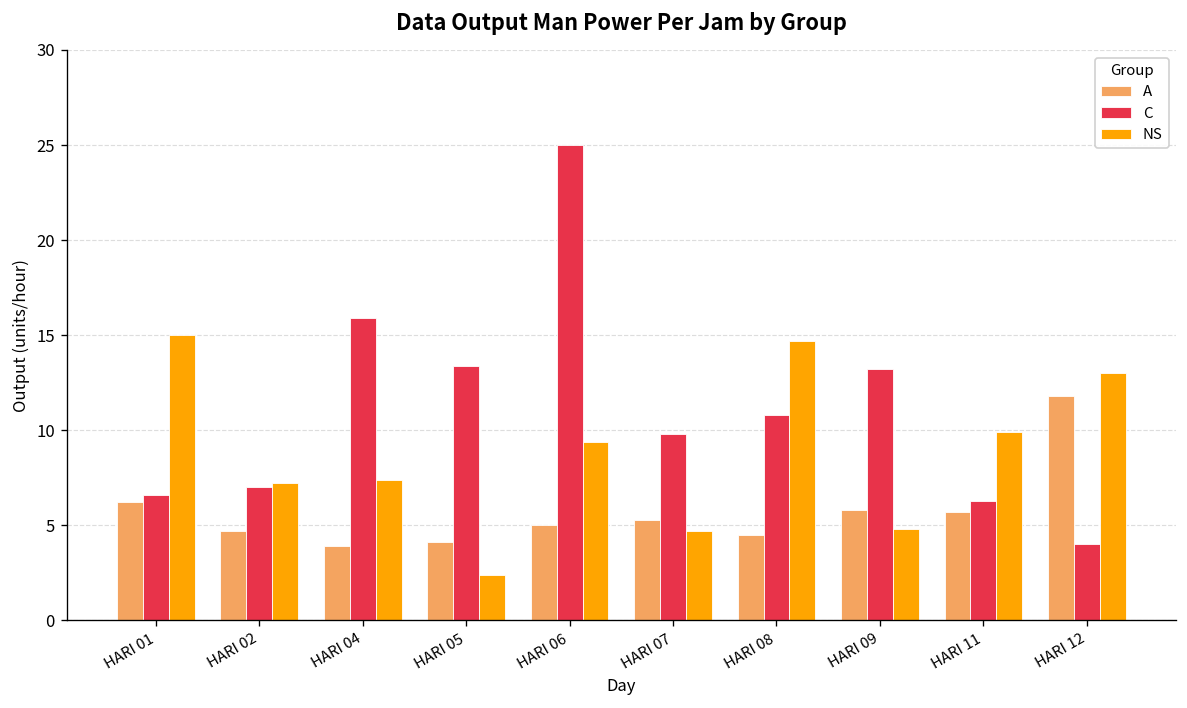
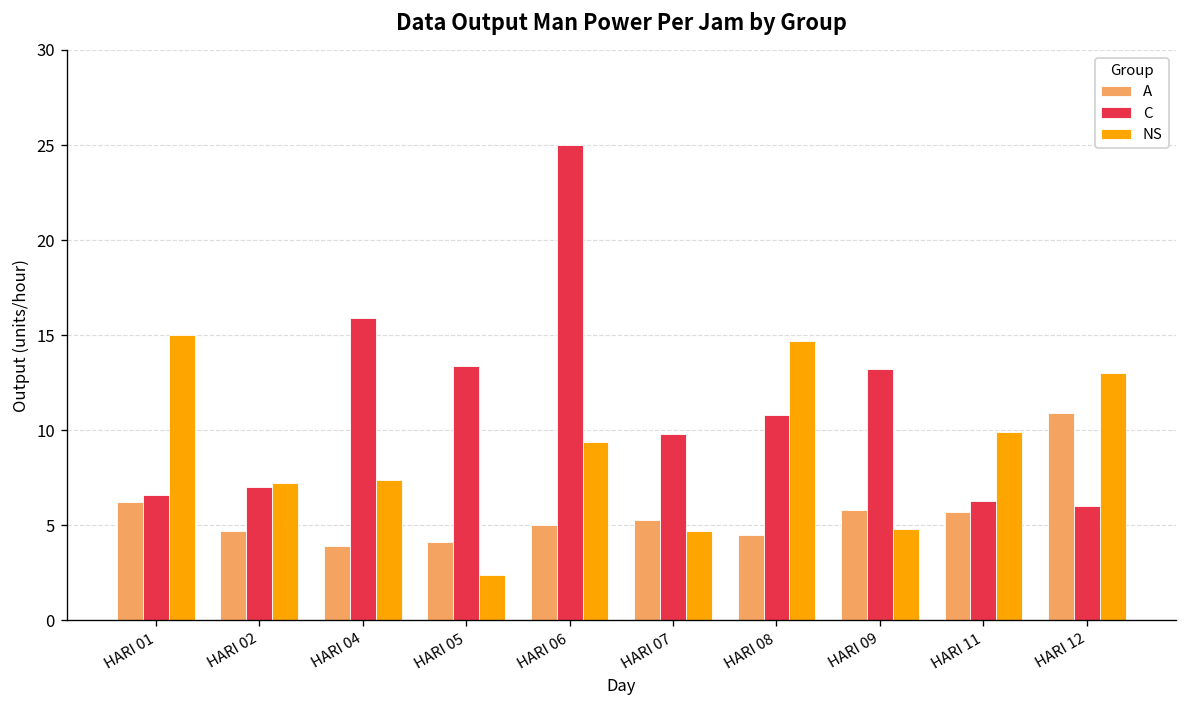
A, HARI 12: 11.8 -> 10.9
C, HARI 12: 4 -> 6
